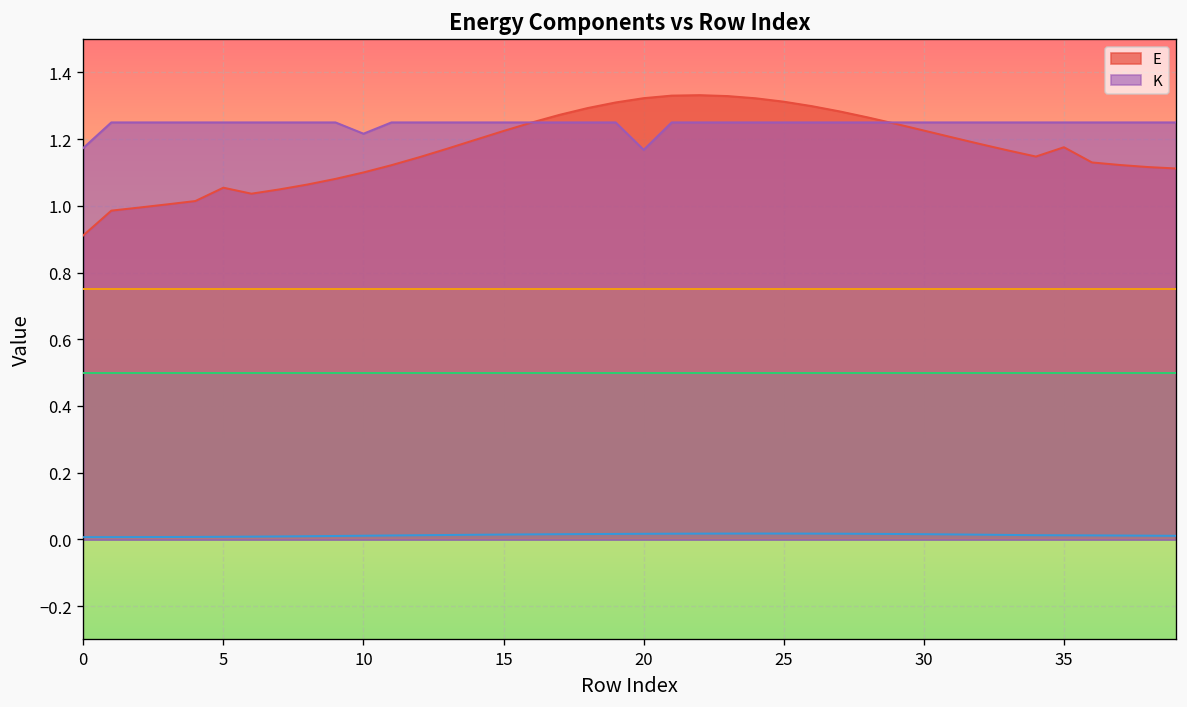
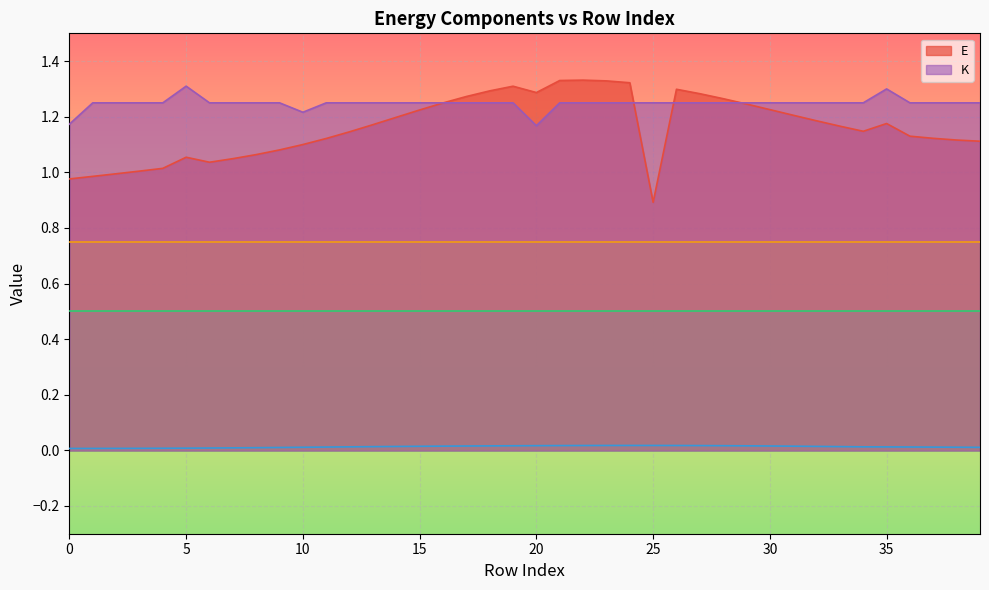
E, 0: 0.91 -> 0.98
K, 5: 1.25 -> 1.31
E, 20: 1.32 -> 1.29
E, 25: 1.31 -> 0.89
K, 35: 1.25 -> 1.30
